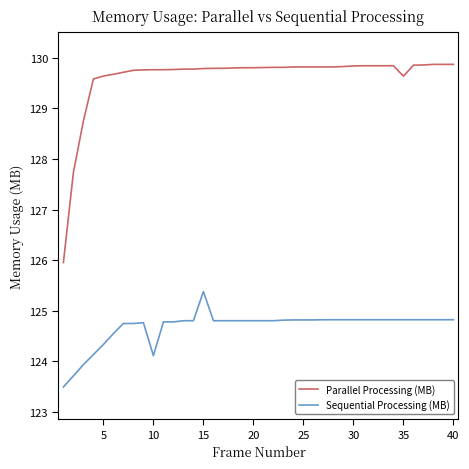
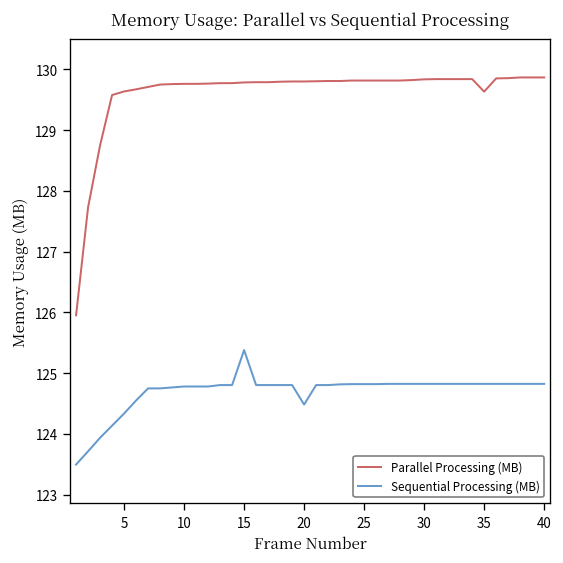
Sequential Processing (MB), 10: 124.1 -> 124.8
Sequential Processing (MB), 20: 124.8 -> 124.5
